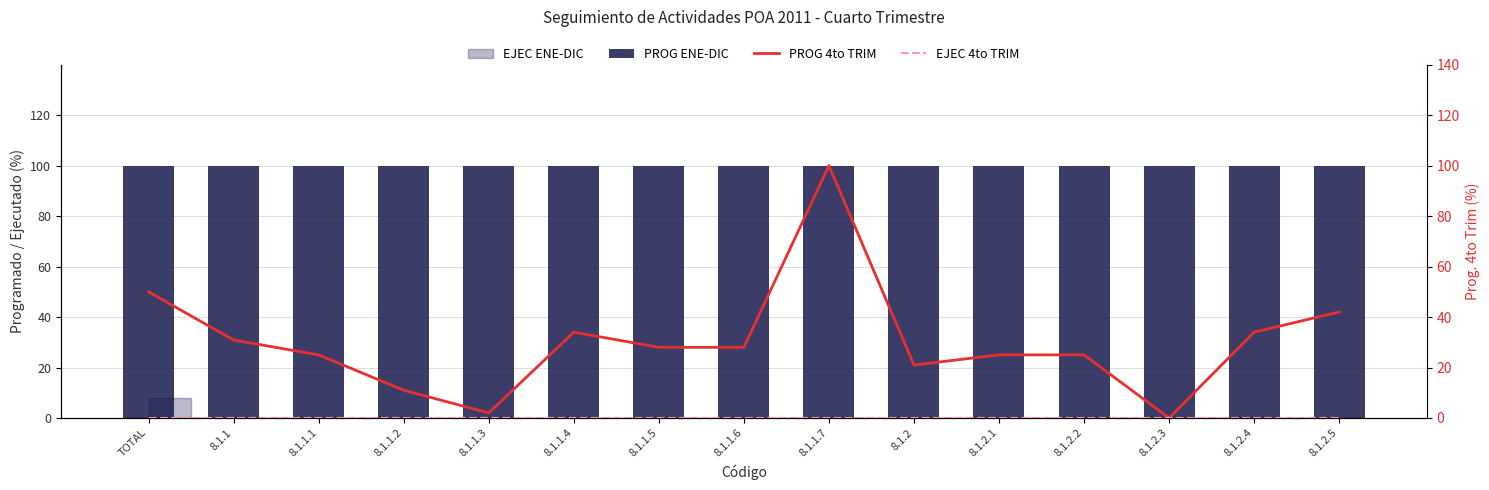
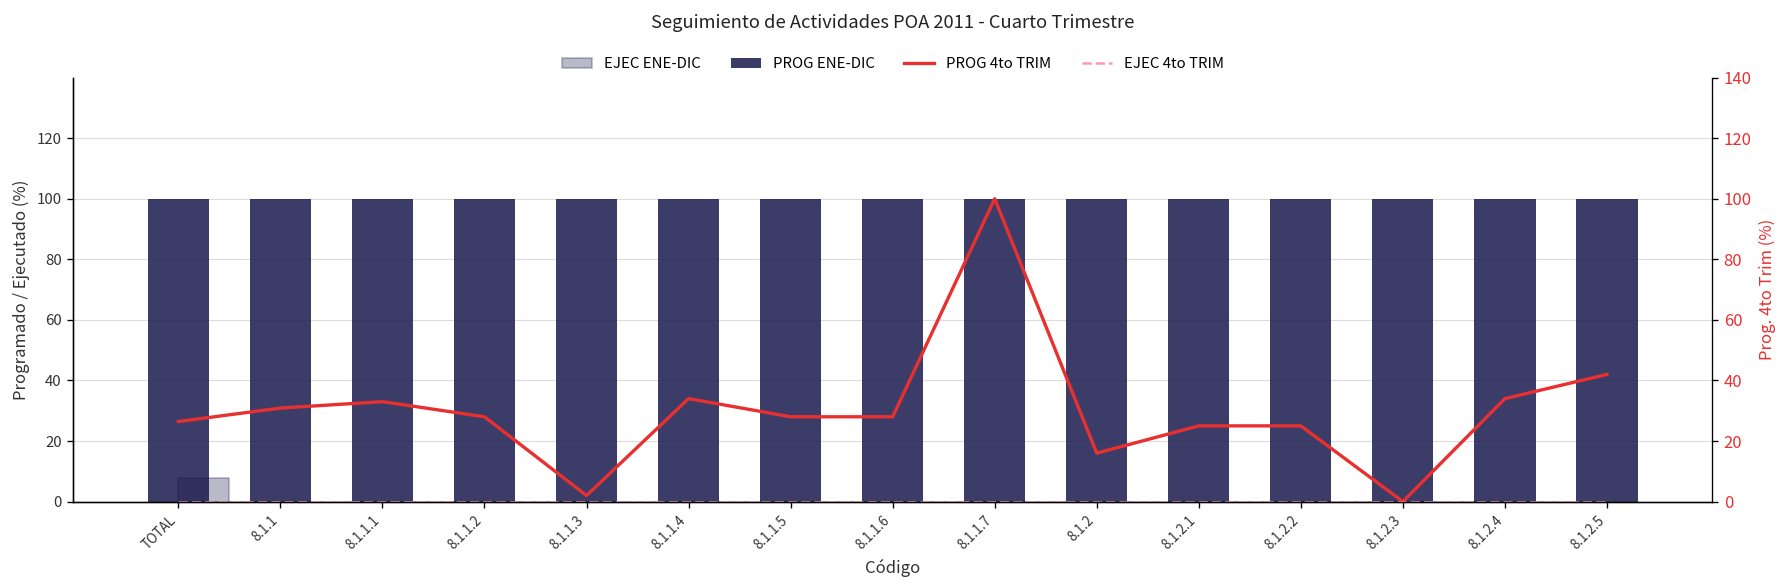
PROG 4to TRIM, TOTAL: 50 -> 26
PROG 4to TRIM, 8.1.1.1: 25 -> 33
PROG 4to TRIM, 8.1.1.2: 11 -> 28
PROG 4to TRIM, 8.1.2: 21 -> 16
